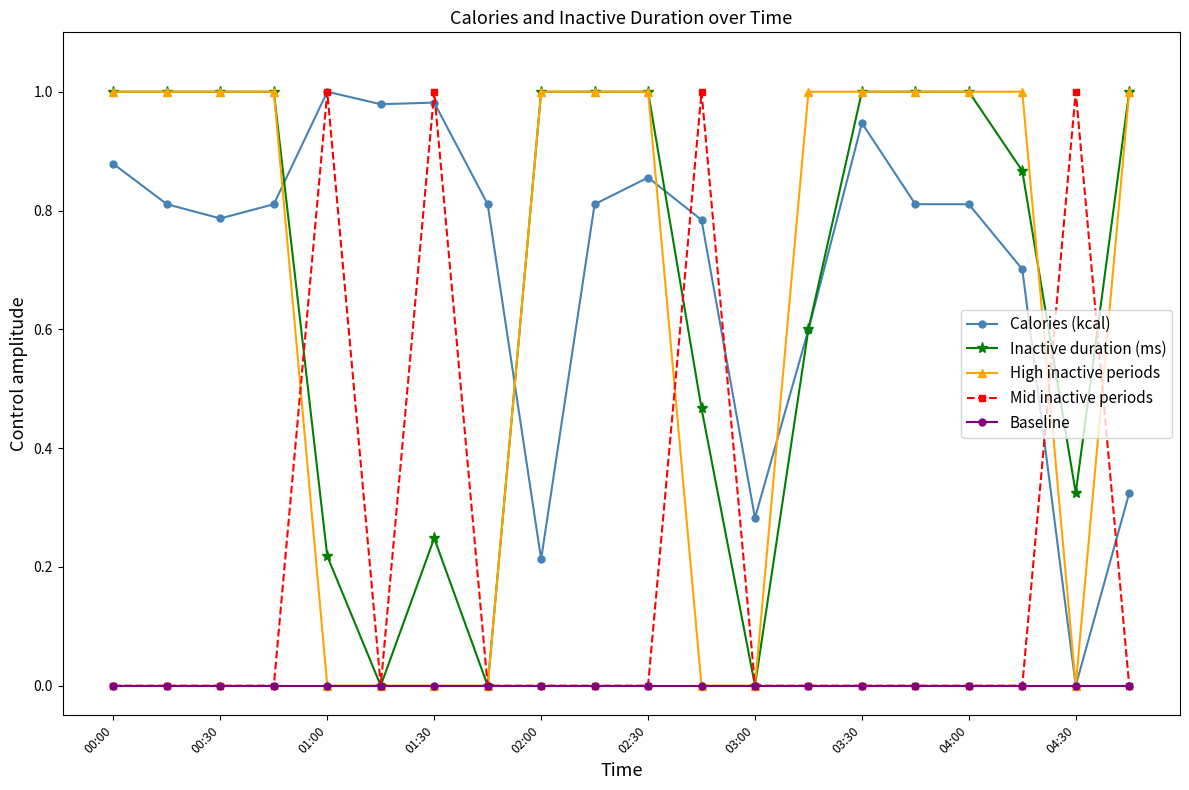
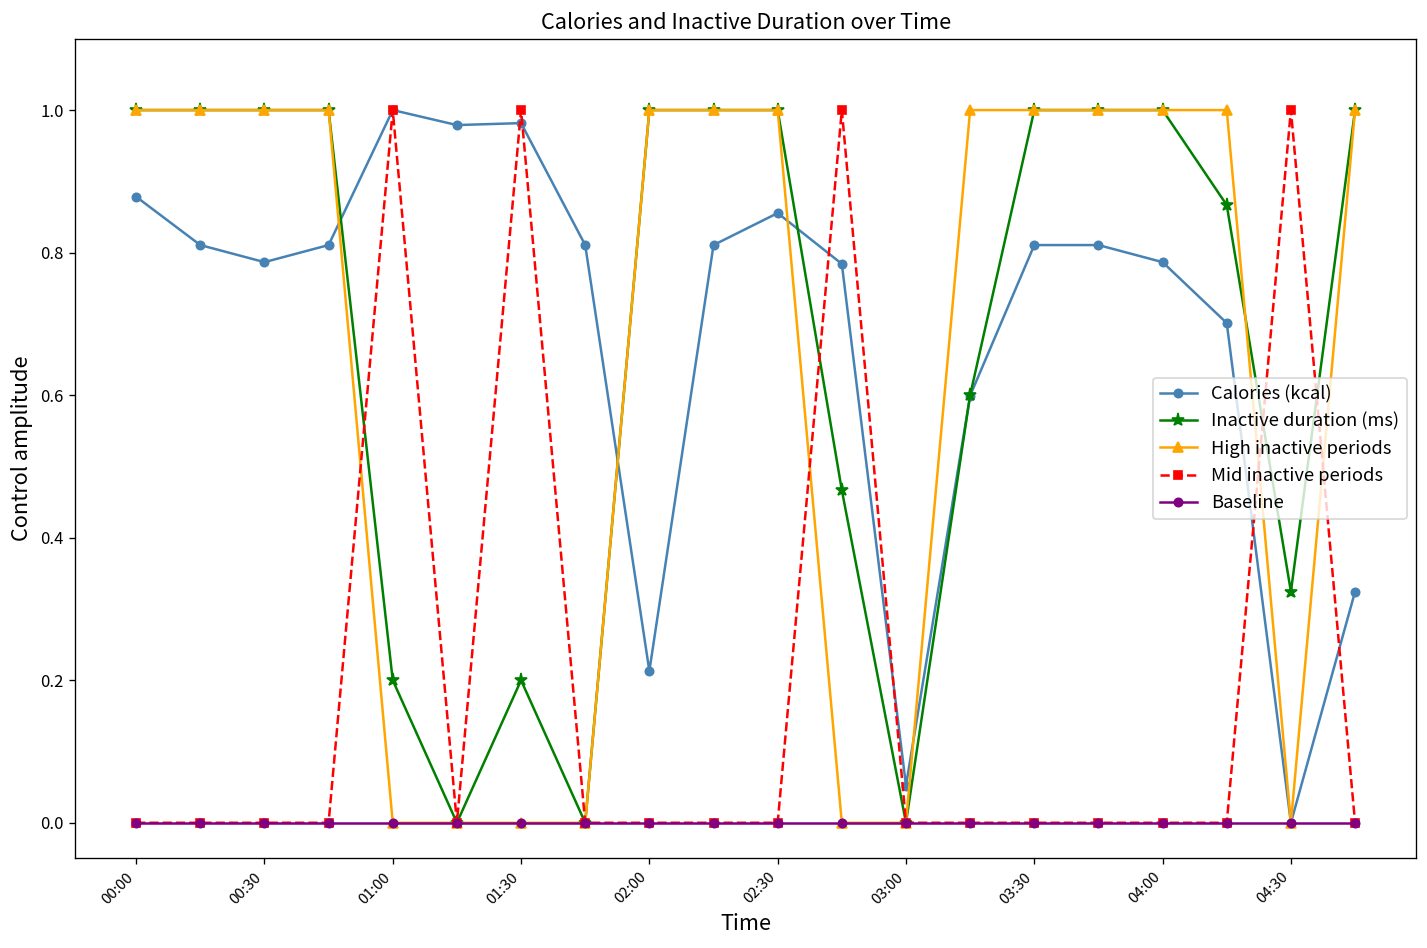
Inactive duration (ms), 01:00: 0.22 -> 0.20
Inactive duration (ms), 01:30: 0.25 -> 0.20
Calories (kcal), 03:00: 0.28 -> 0.05
Calories (kcal), 03:30: 0.95 -> 0.81
Calories (kcal), 04:00: 0.81 -> 0.79
